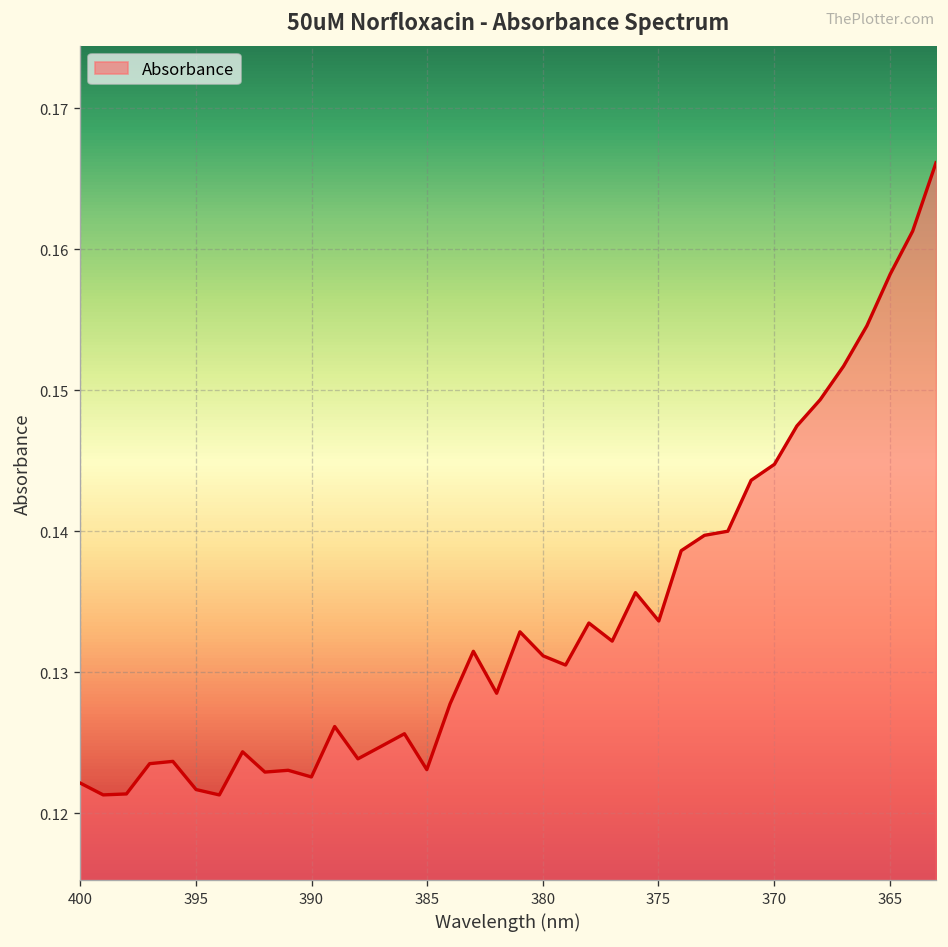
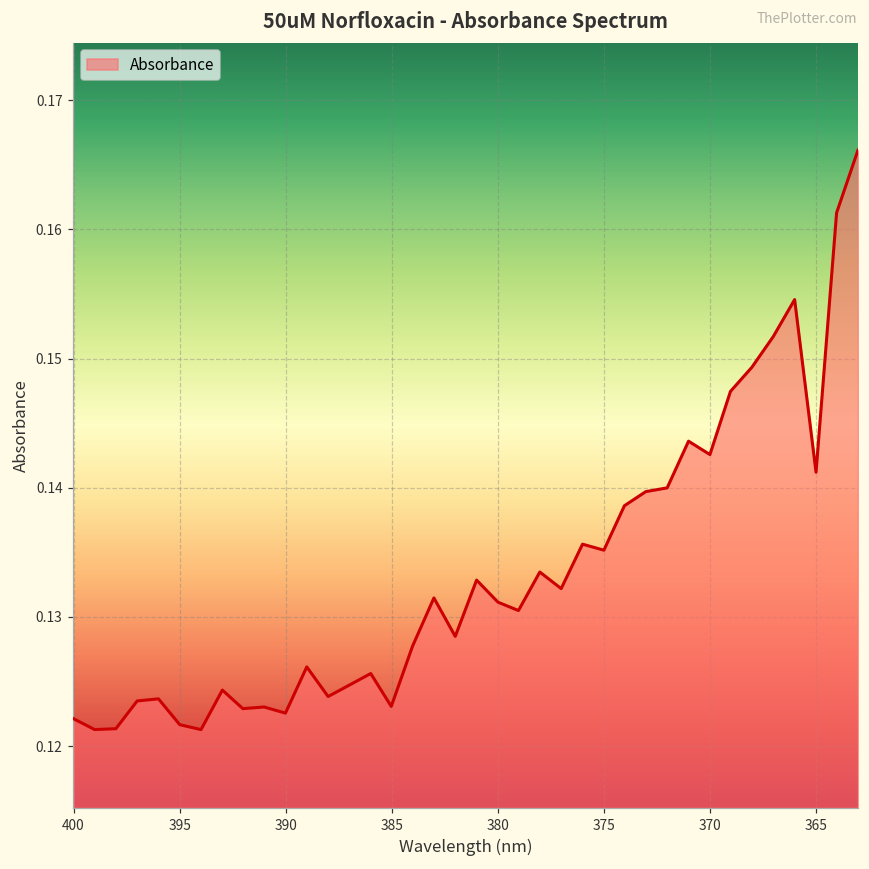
375: 0.1336 -> 0.1352
370: 0.1447 -> 0.1426
365: 0.1582 -> 0.1412
